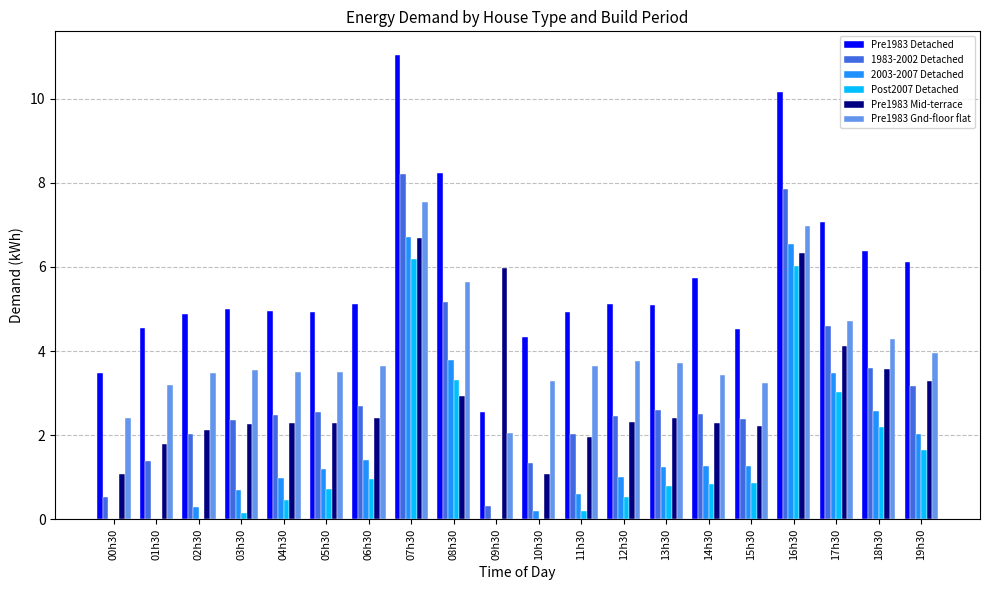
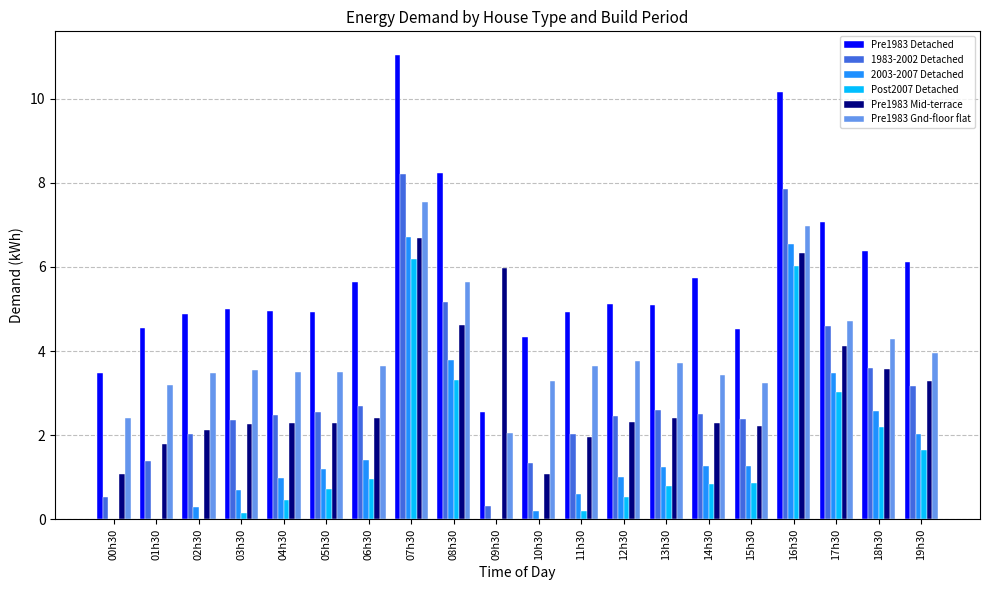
Pre1983 Detached, 06h30: 5.1 -> 5.7
Pre1983 Mid-terrace, 08h30: 2.9 -> 4.6
